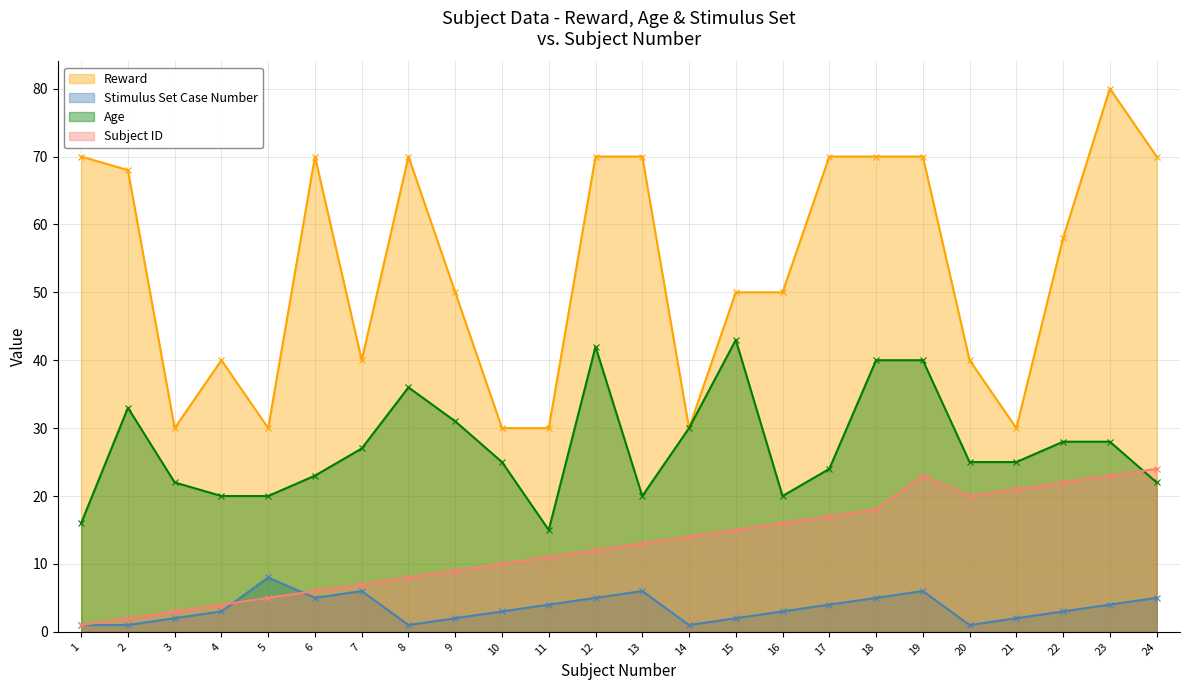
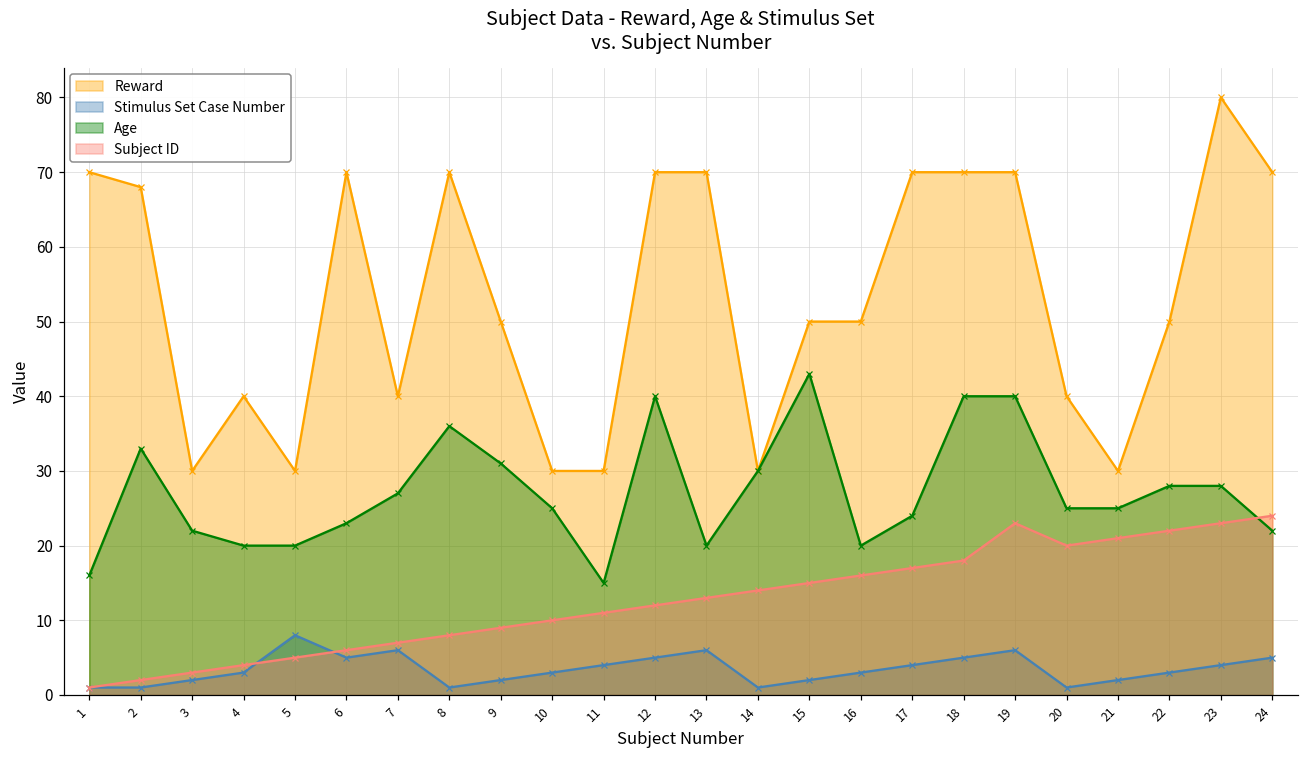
Age, 12: 42 -> 40
Reward, 22: 58 -> 50
